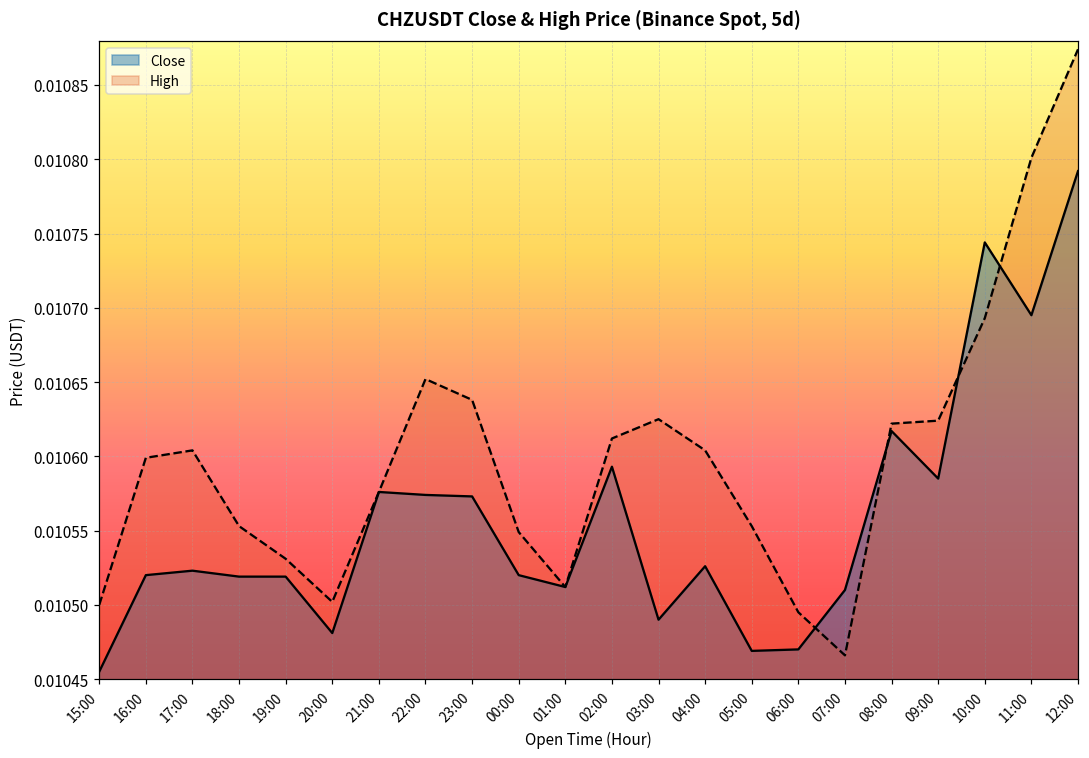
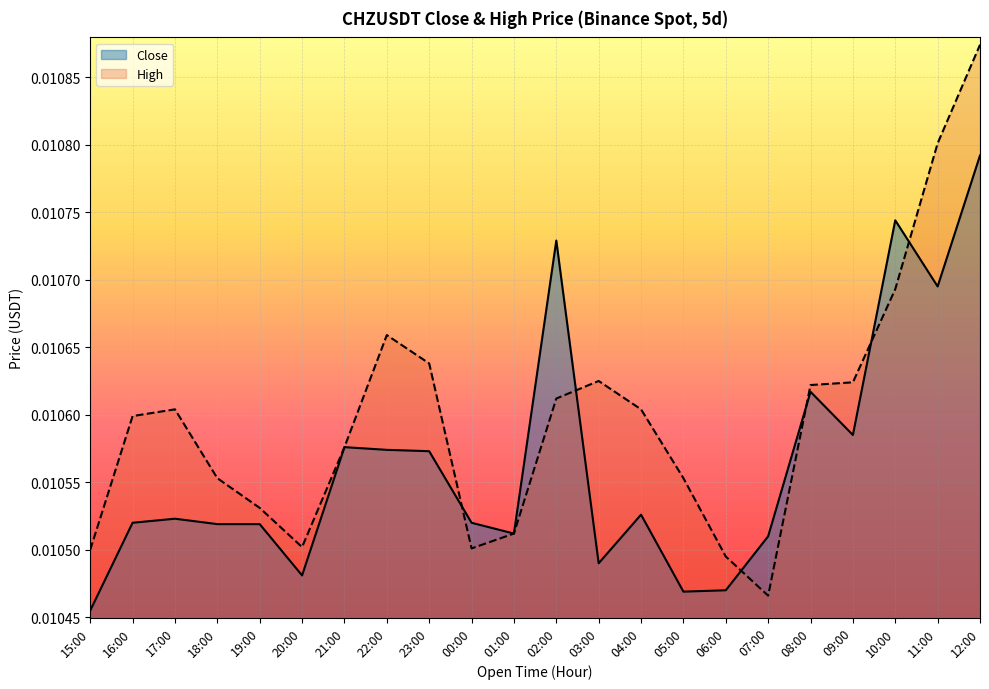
High, 22:00: 0.010652 -> 0.010659
High, 00:00: 0.010549 -> 0.010501
Close, 02:00: 0.010593 -> 0.010729
